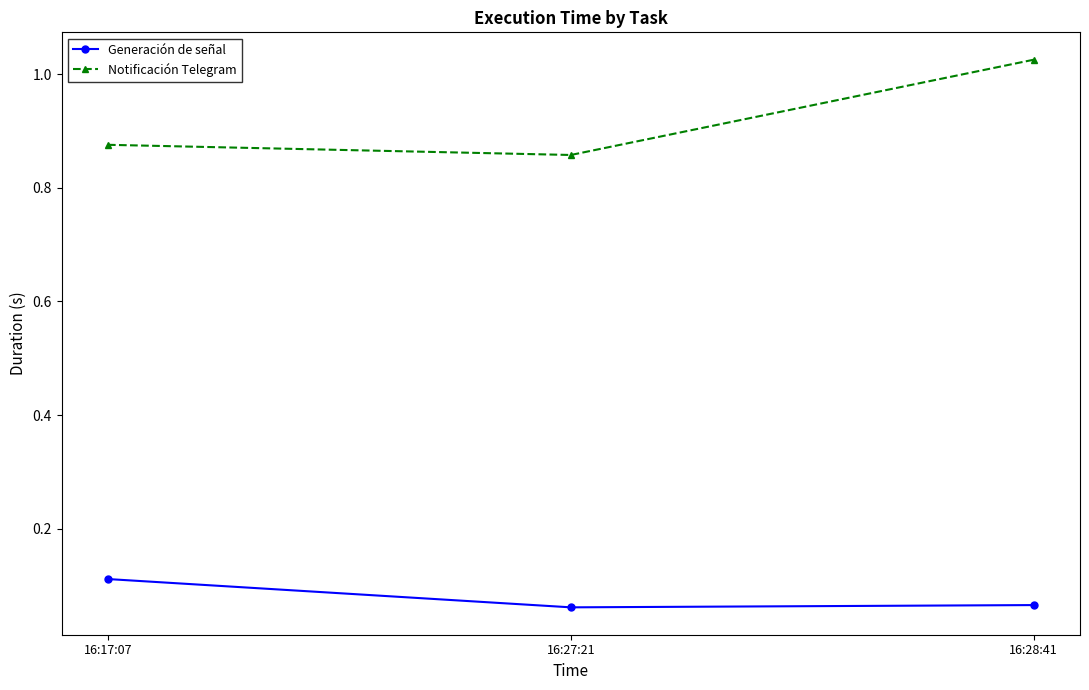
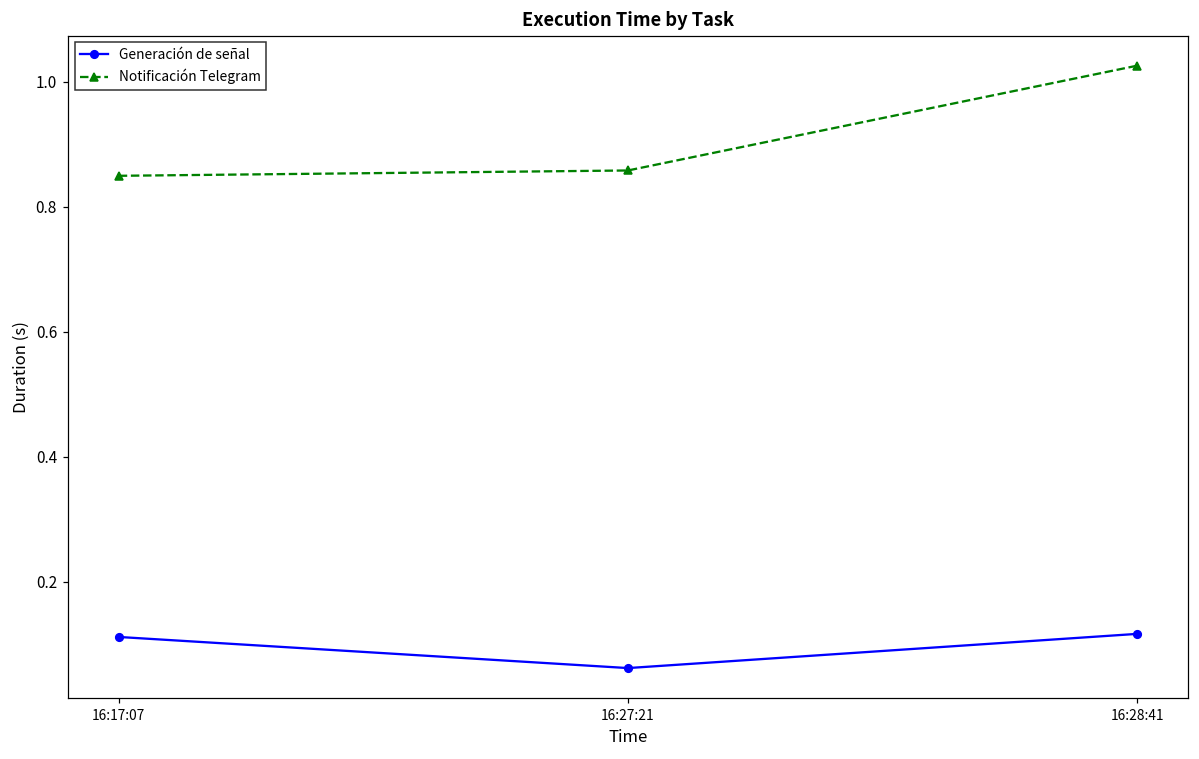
Notificación Telegram, 16:17:07: 0.88 -> 0.85
Generación de señal, 16:28:41: 0.07 -> 0.12
